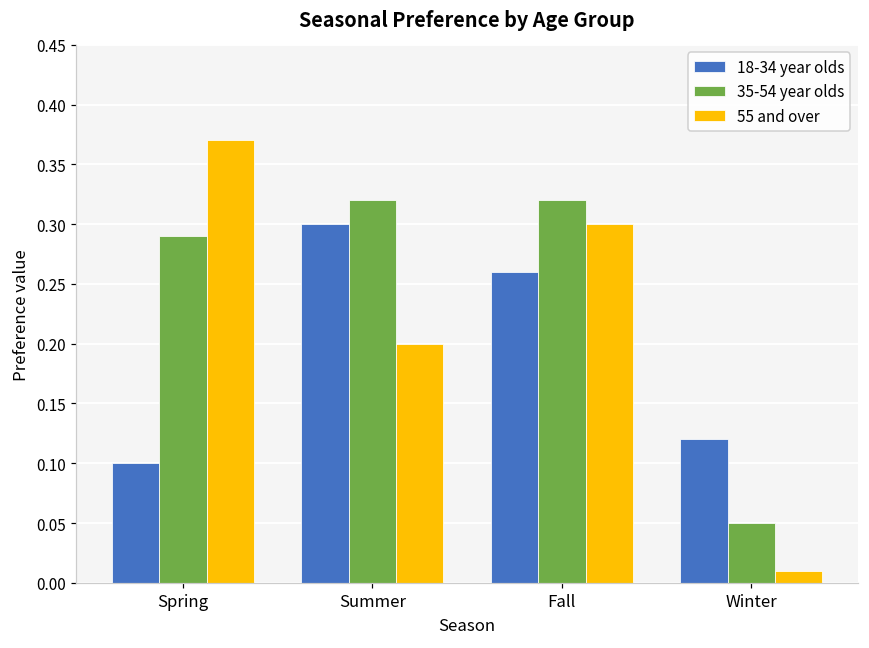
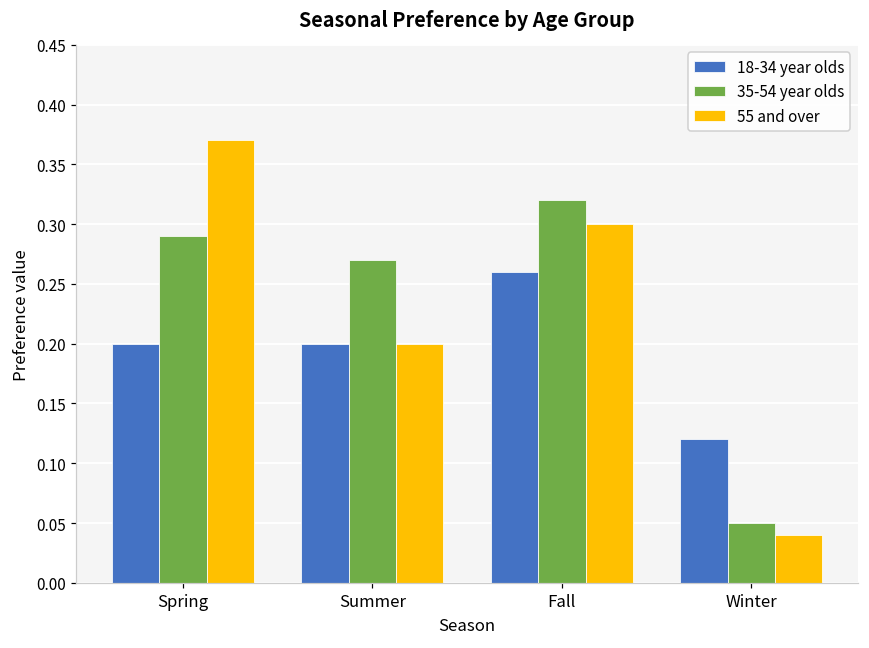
18-34 year olds, Spring: 0.1 -> 0.2
18-34 year olds, Summer: 0.3 -> 0.2
35-54 year olds, Summer: 0.32 -> 0.27
55 and over, Winter: 0.01 -> 0.04
